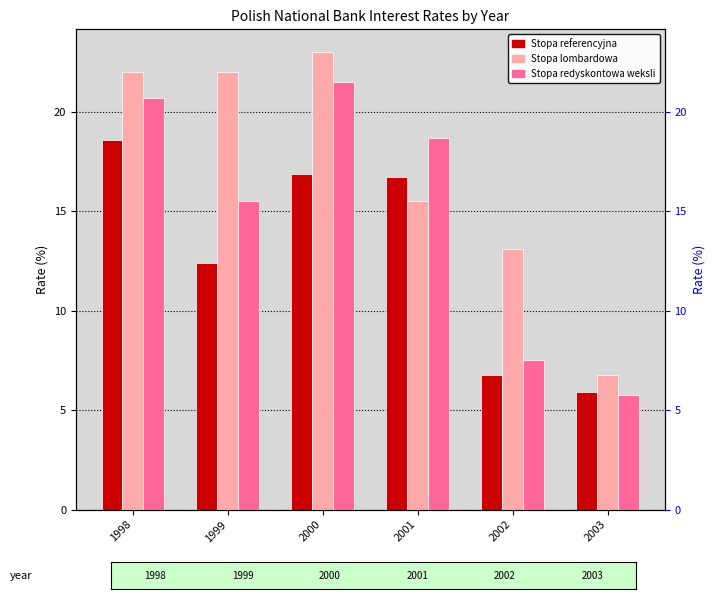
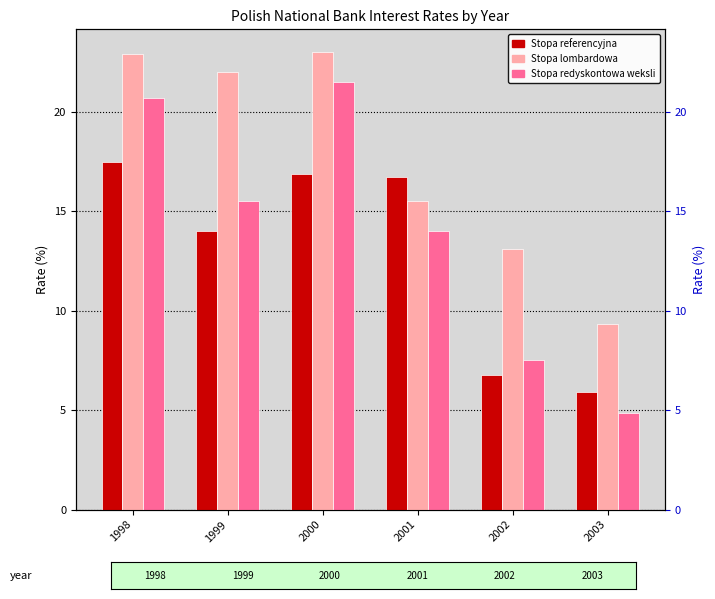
Stopa referencyjna, 1998: 18.6 -> 17.5
Stopa lombardowa, 1998: 22.0 -> 22.9
Stopa referencyjna, 1999: 12.4 -> 14.0
Stopa redyskontowa weksli, 2001: 18.7 -> 14.0
Stopa lombardowa, 2003: 6.8 -> 9.4
Stopa redyskontowa weksli, 2003: 5.8 -> 4.9
